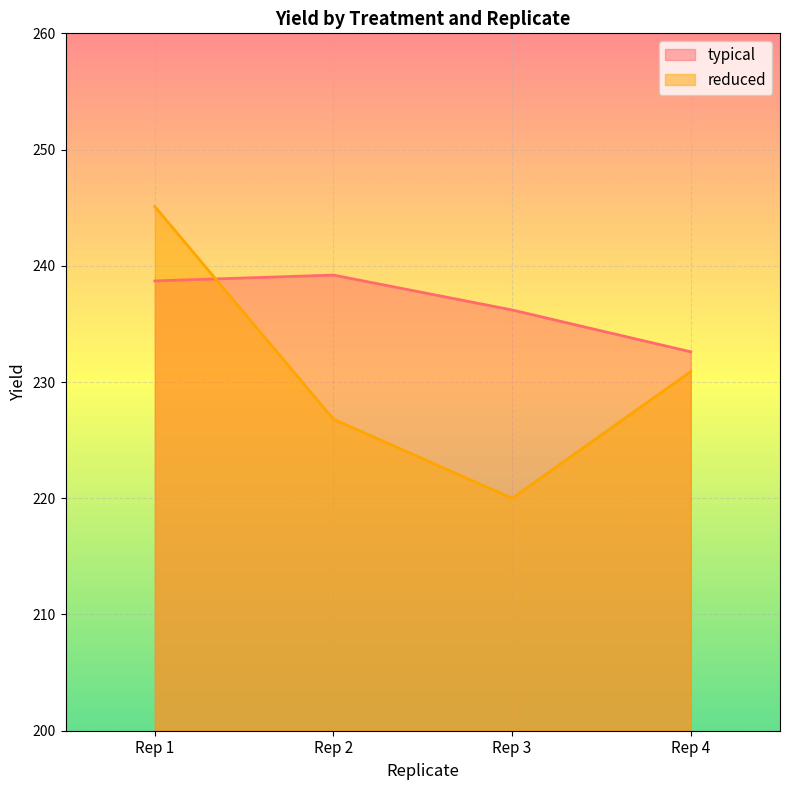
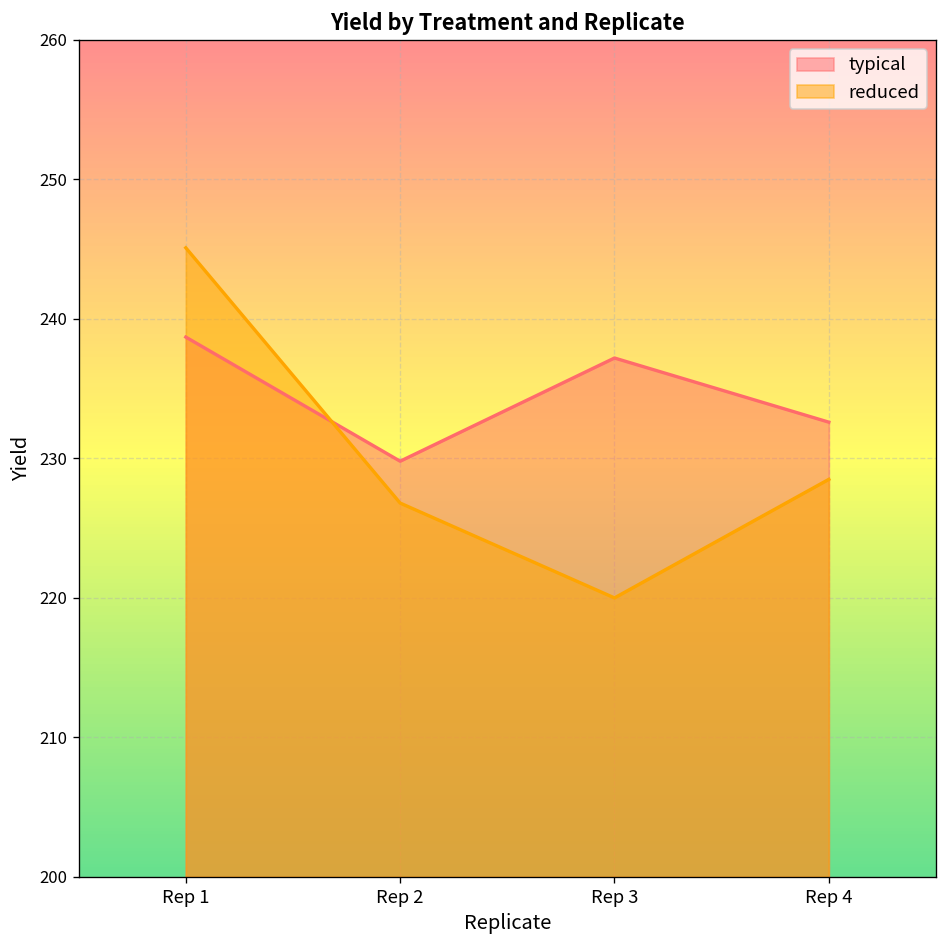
typical, Rep 2: 239.2 -> 229.8
typical, Rep 3: 236.2 -> 237.2
reduced, Rep 4: 230.9 -> 228.5
